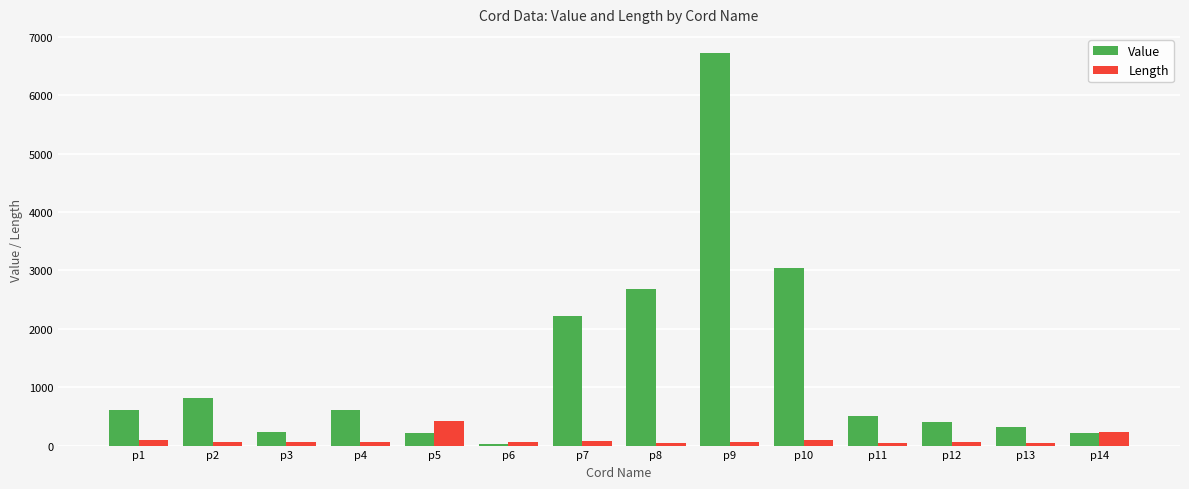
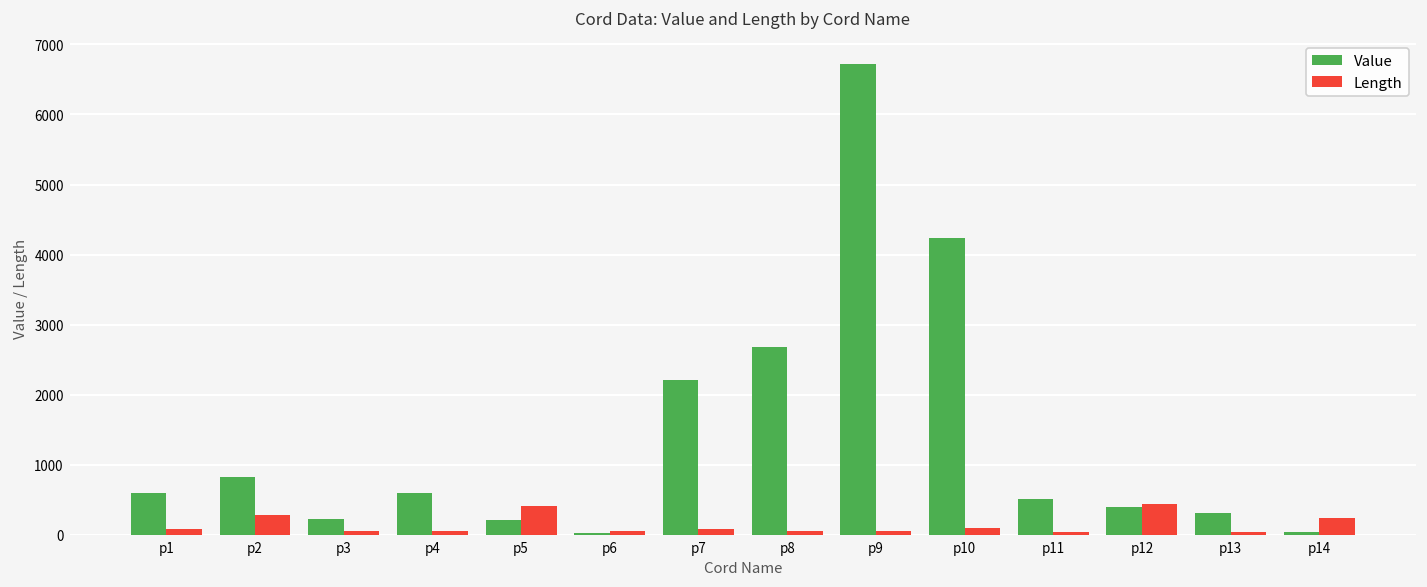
Length, p2: 100 -> 300
Value, p10: 3000 -> 4200
Length, p12: 100 -> 400
Value, p14: 200 -> 0
